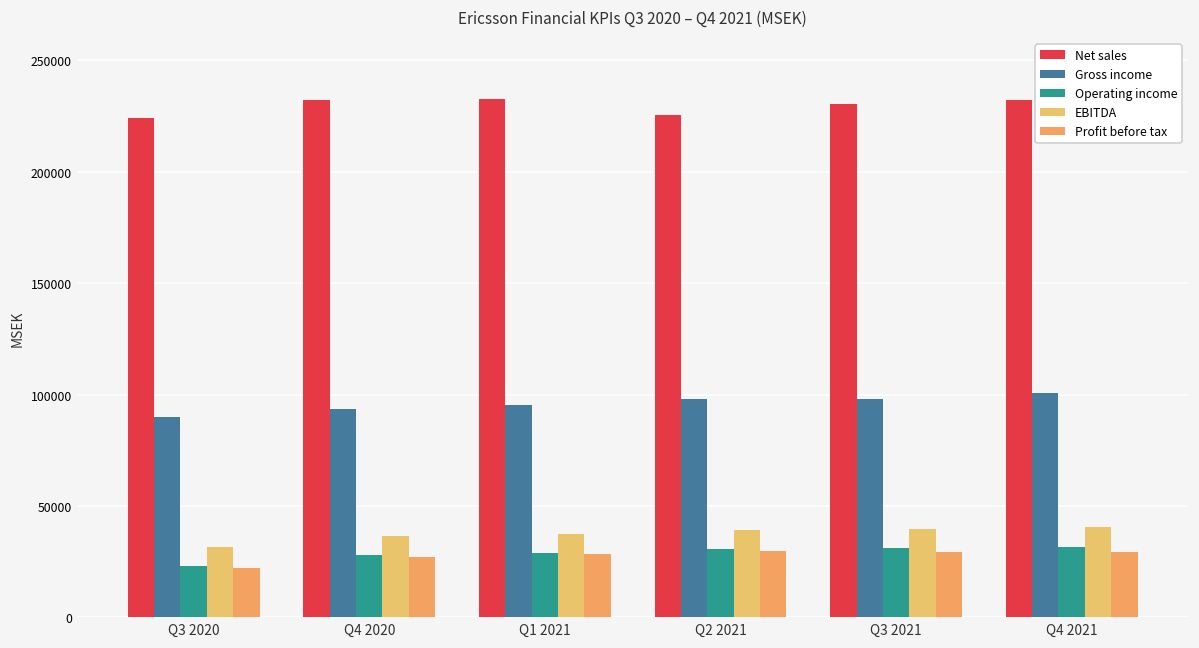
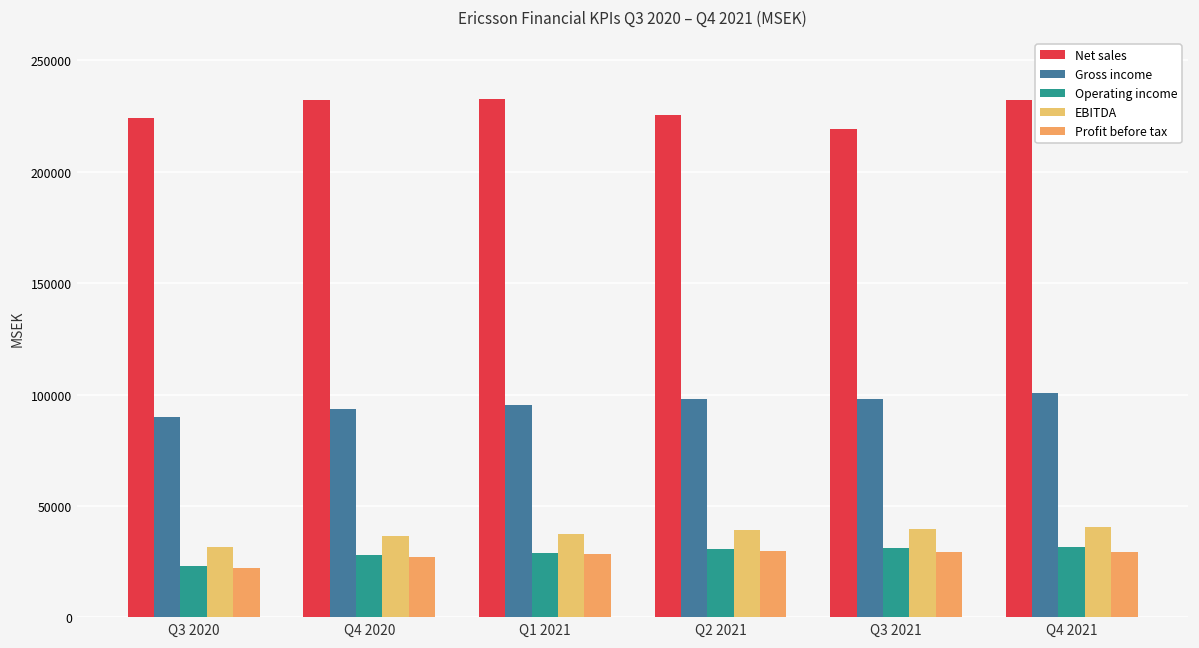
Net sales, Q3 2021: 231000 -> 219000
